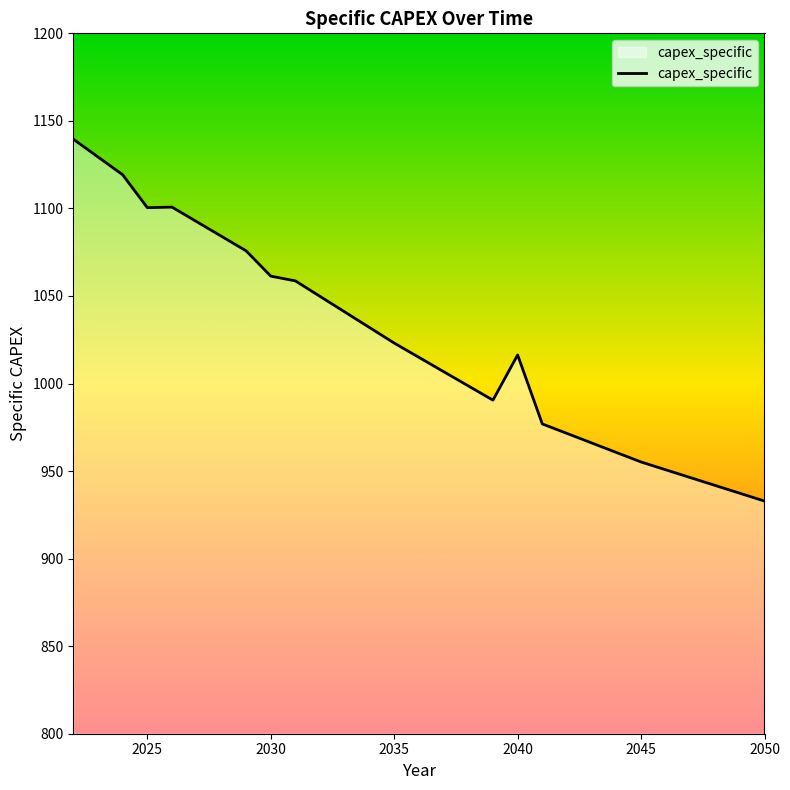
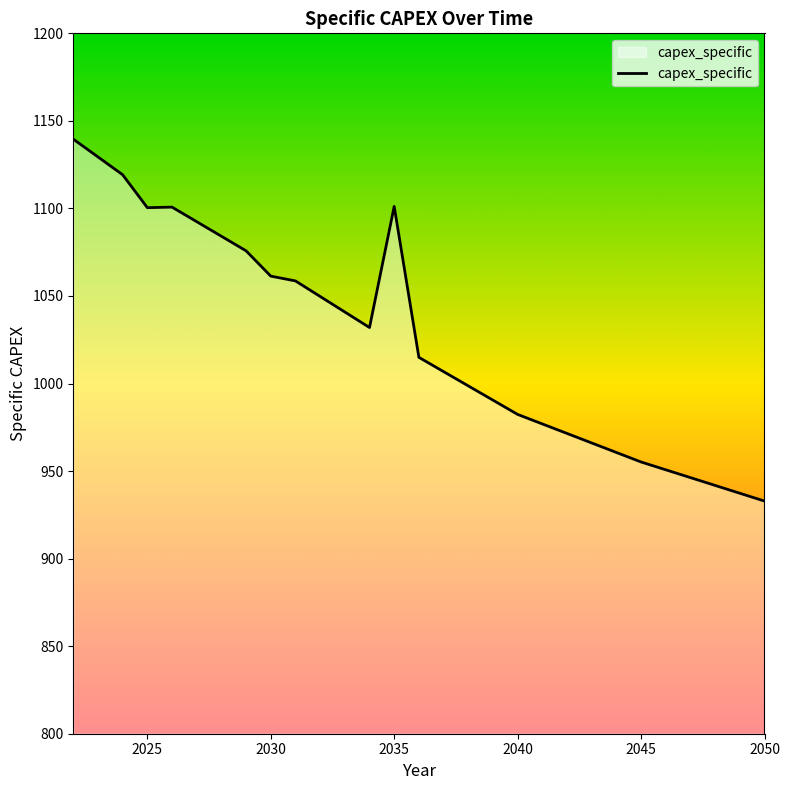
2035: 1023 -> 1101
2040: 1016 -> 982
